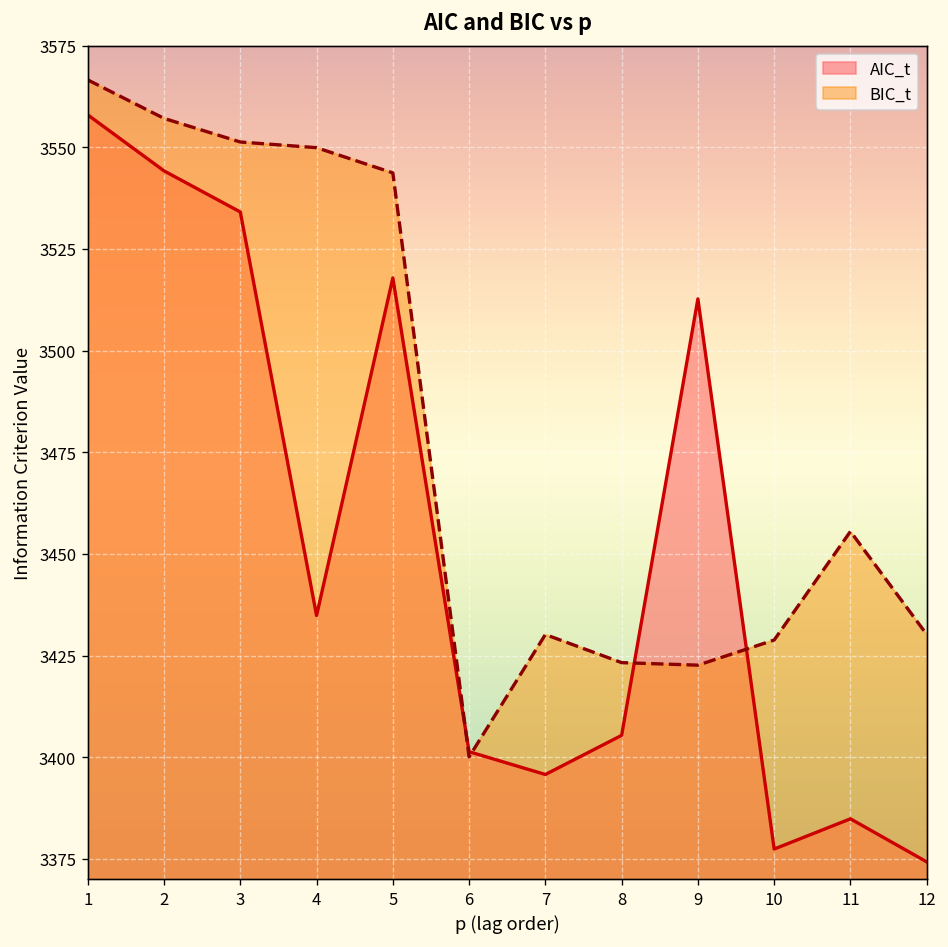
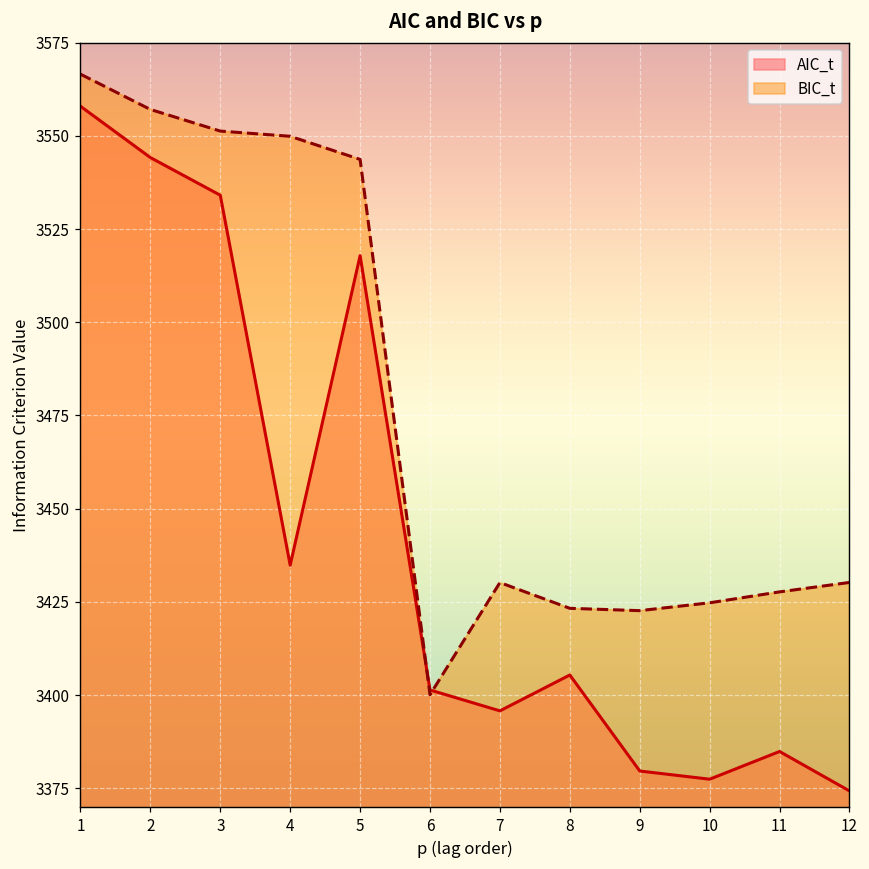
AIC_t, 9: 3513 -> 3380
BIC_t, 10: 3429 -> 3425
BIC_t, 11: 3456 -> 3428
